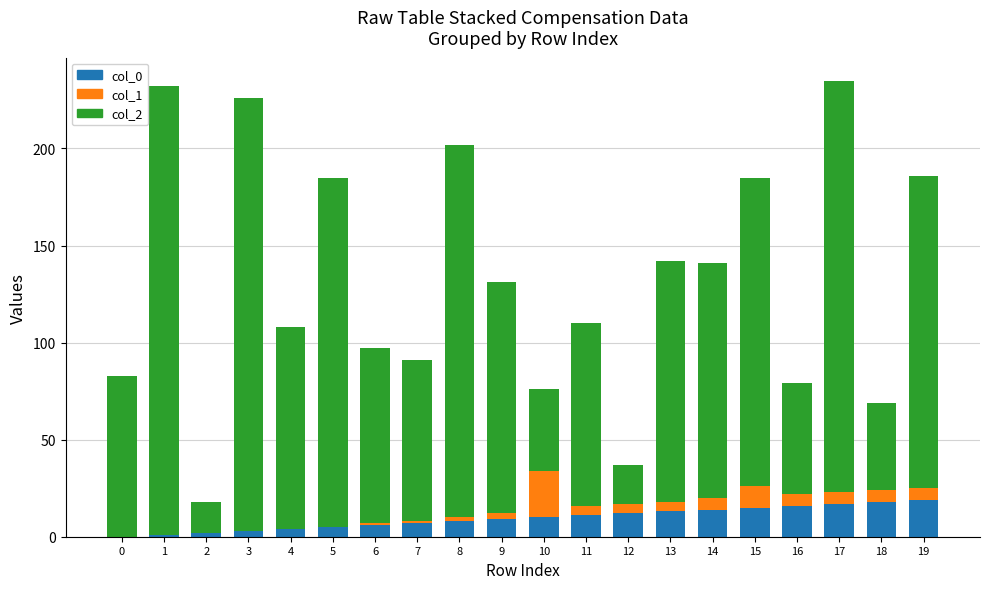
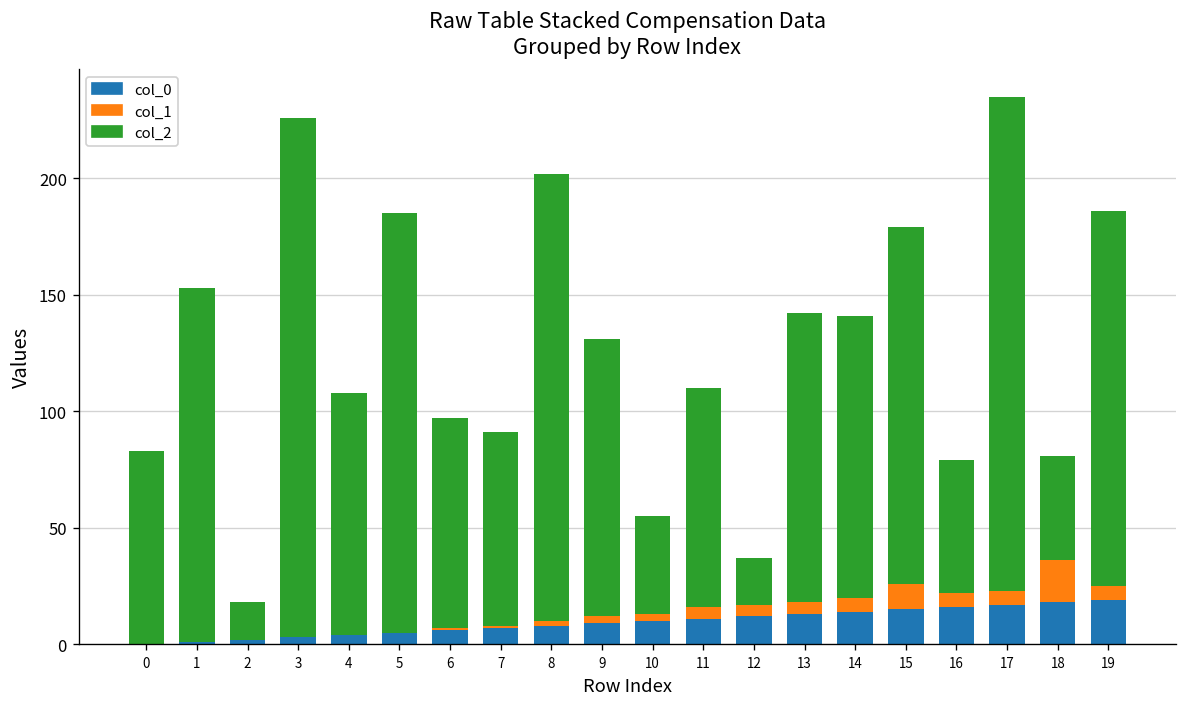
col_2, 1: 231 -> 152
col_1, 10: 24 -> 3
col_2, 15: 159 -> 153
col_1, 18: 6 -> 18
